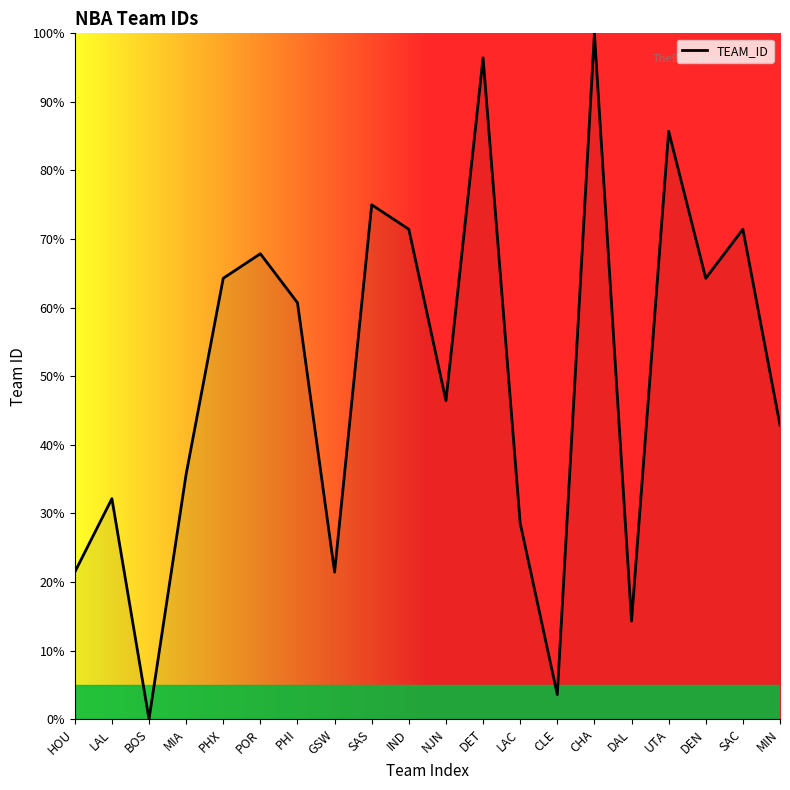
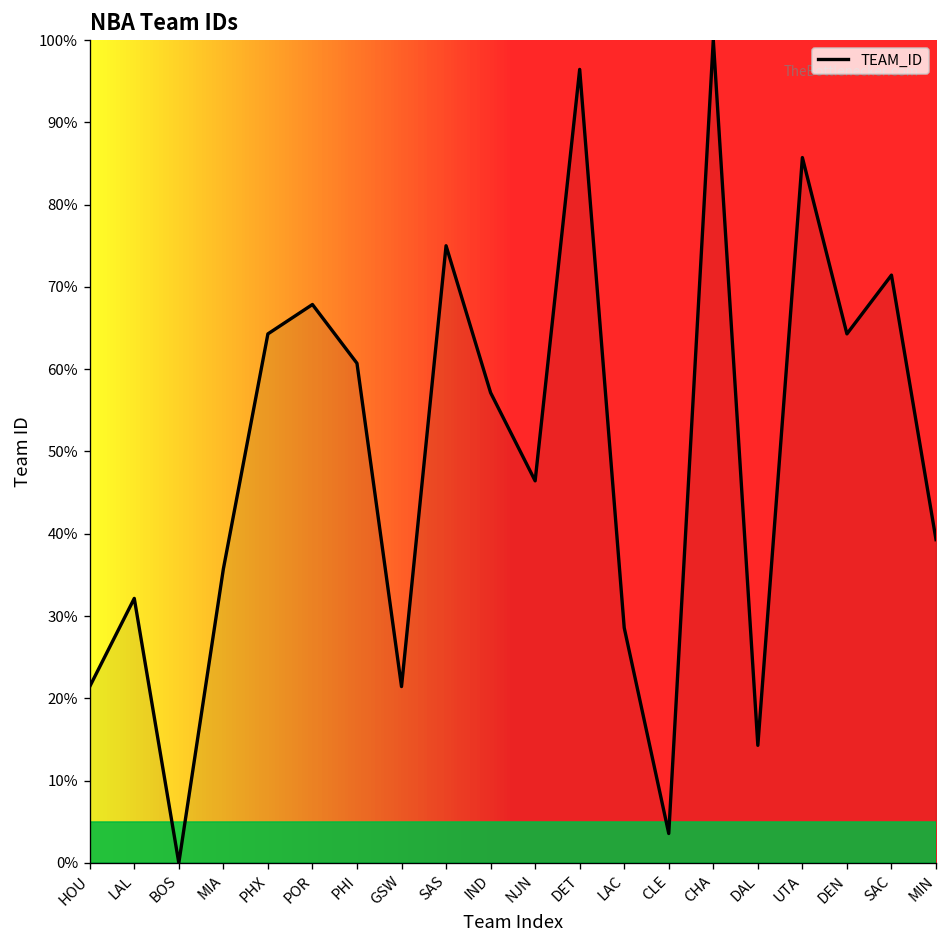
IND: 71% -> 57%
MIN: 43% -> 39%
